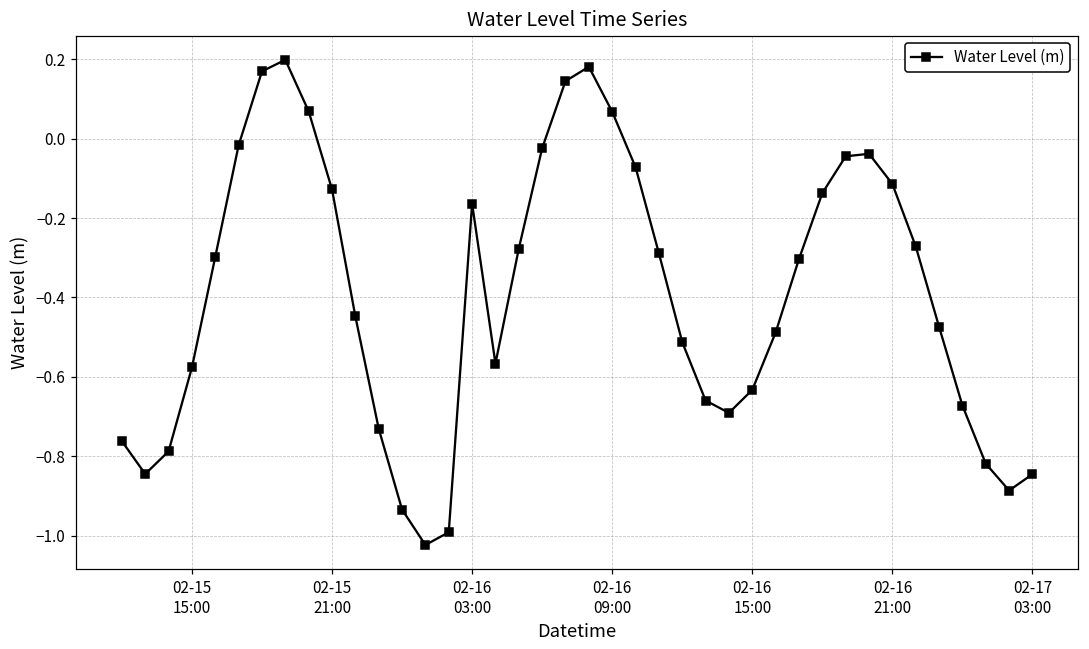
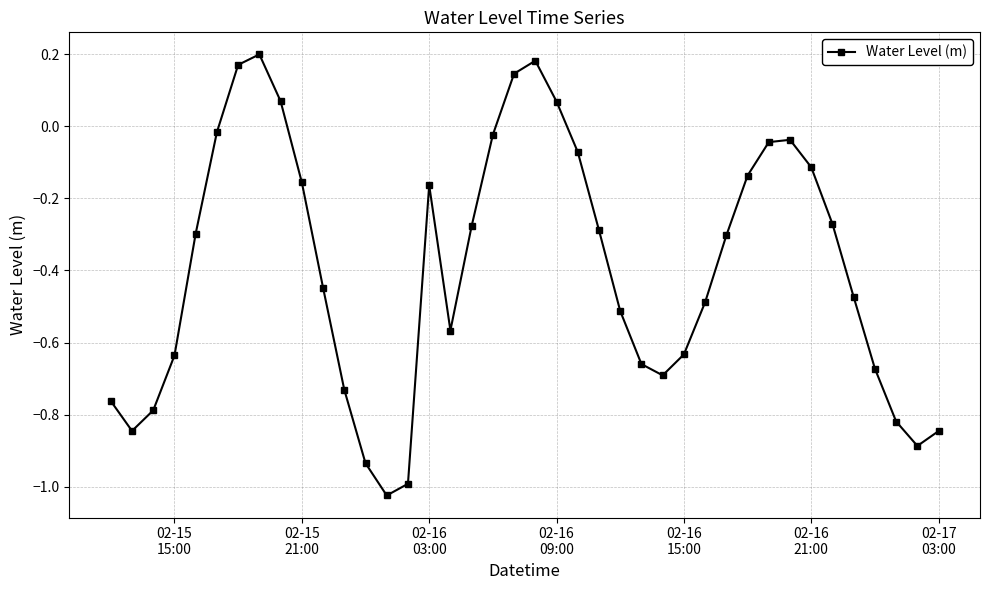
02-15 15:00: -0.58 -> -0.64
02-15 21:00: -0.13 -> -0.16
